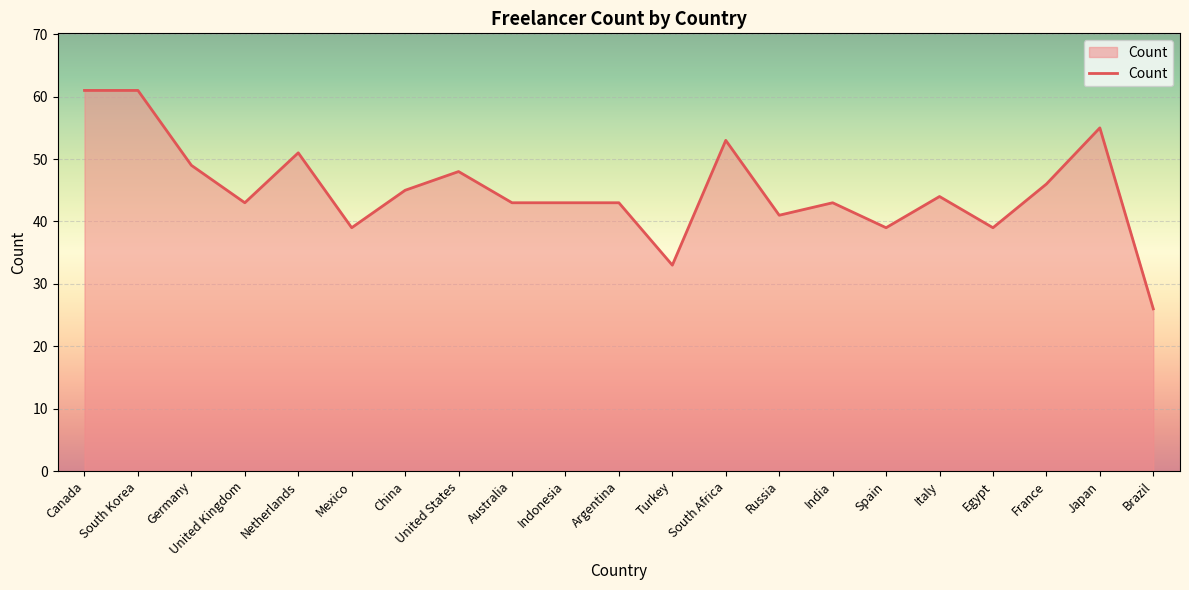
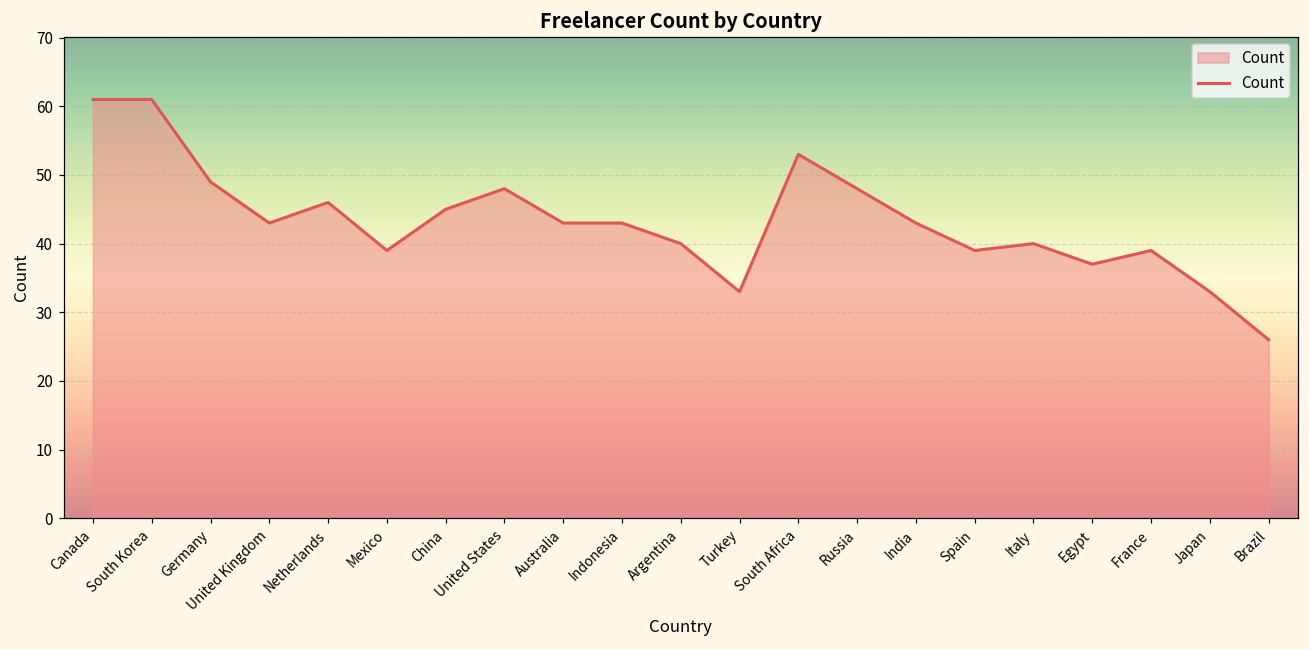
Netherlands: 51 -> 46
Argentina: 43 -> 40
Russia: 41 -> 48
Italy: 44 -> 40
Egypt: 39 -> 37
France: 46 -> 39
Japan: 55 -> 33
